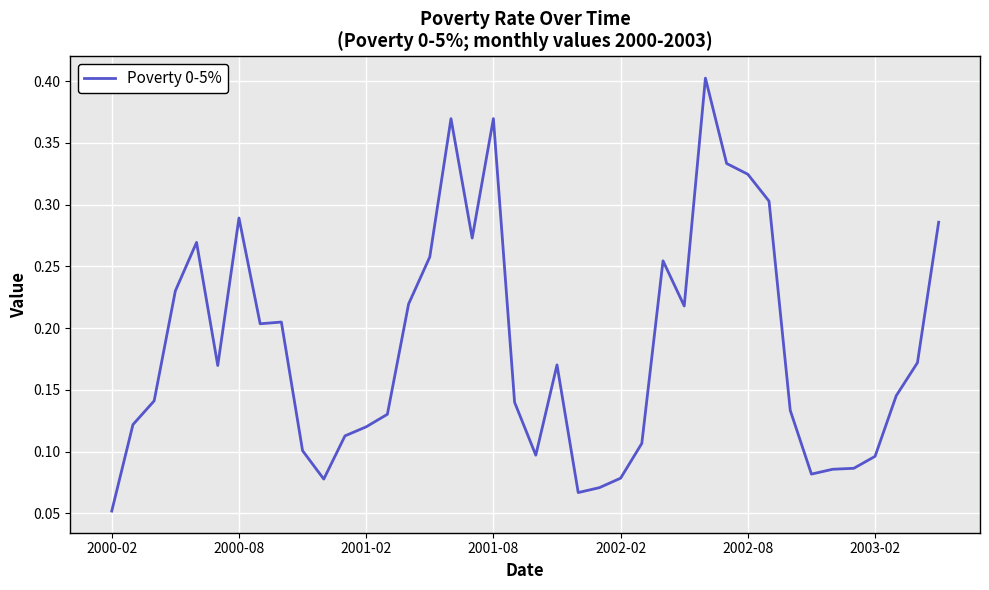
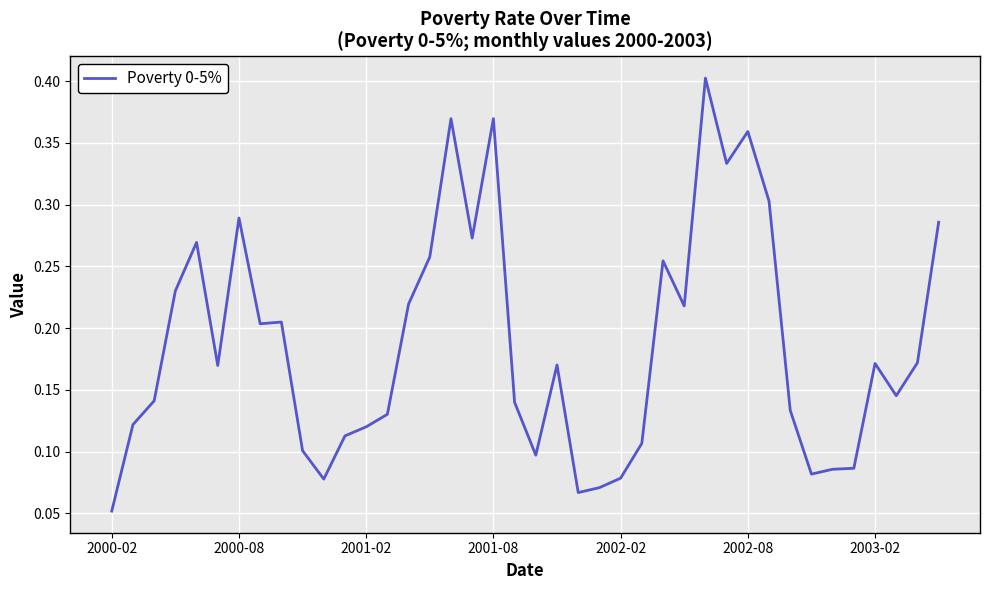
2002-08: 0.325 -> 0.359
2003-02: 0.096 -> 0.171
